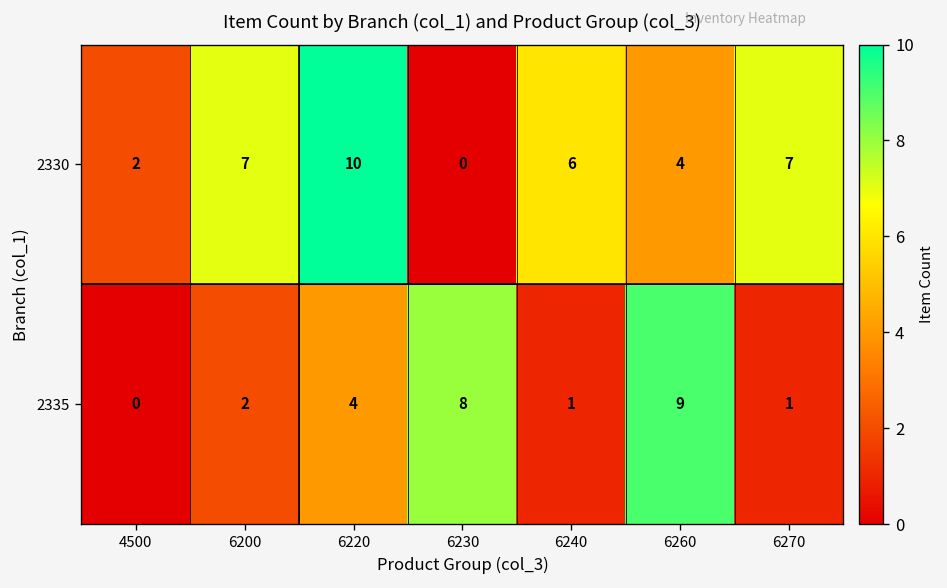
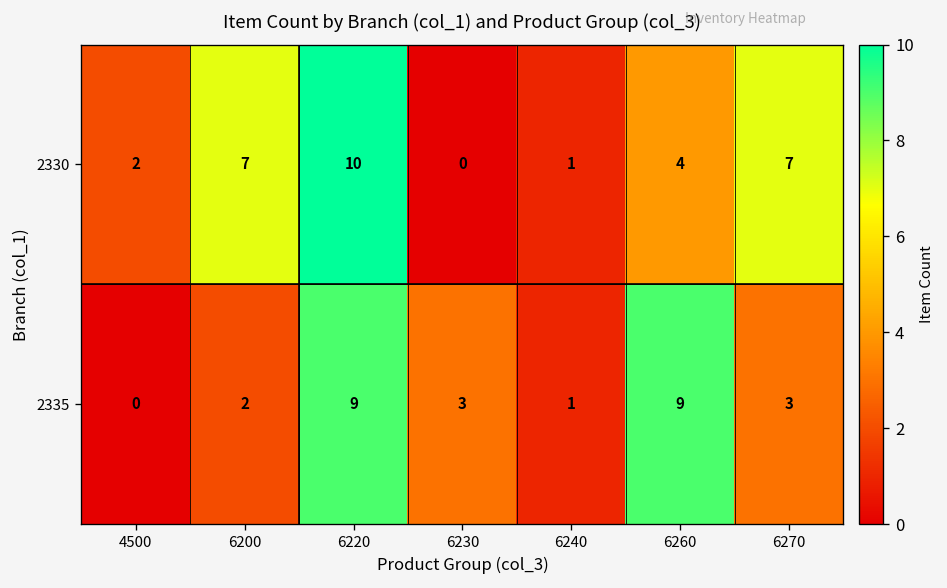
2330, 6240: 6 -> 1
2335, 6220: 4 -> 9
2335, 6230: 8 -> 3
2335, 6270: 1 -> 3
